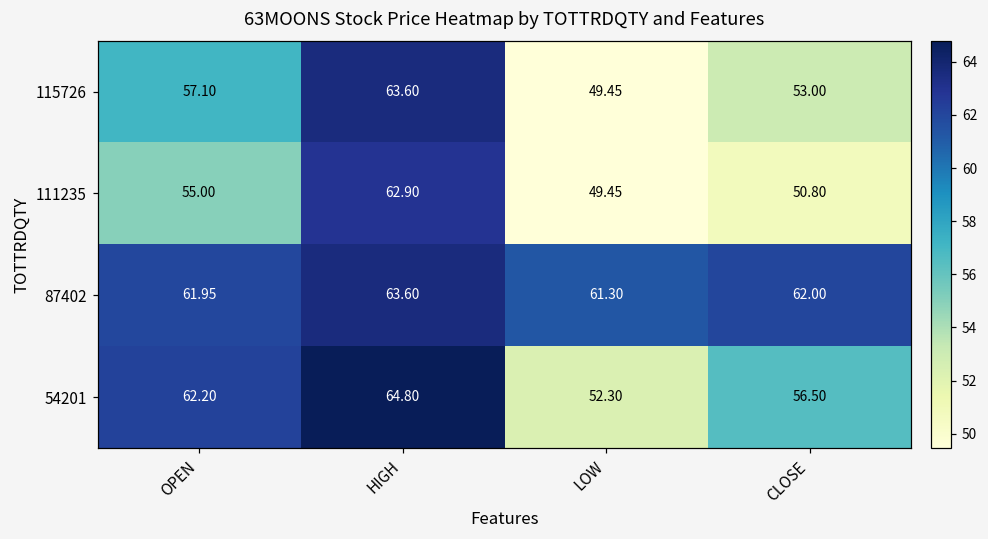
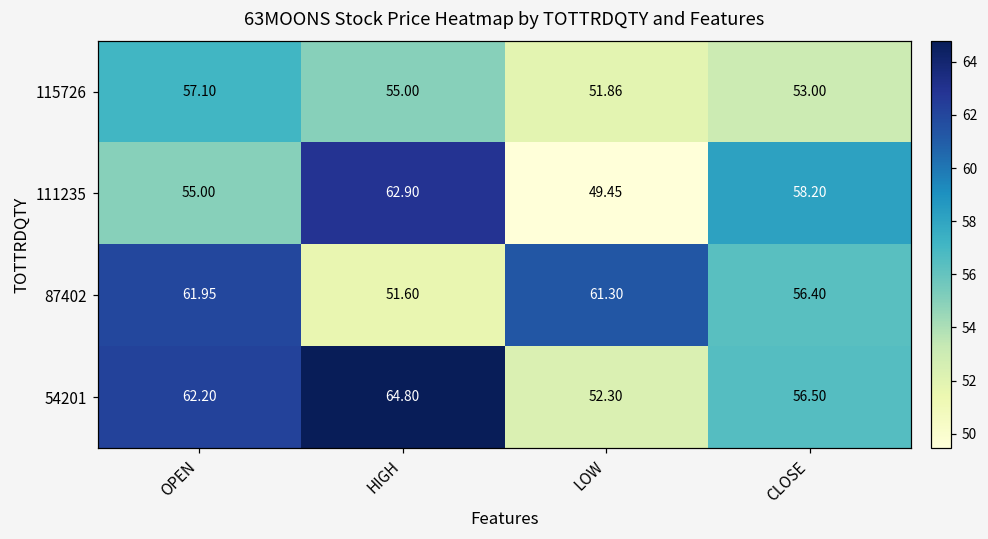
115726, HIGH: 63.60 -> 55.00
115726, LOW: 49.45 -> 51.86
111235, CLOSE: 50.80 -> 58.20
87402, HIGH: 63.60 -> 51.60
87402, CLOSE: 62.00 -> 56.40
